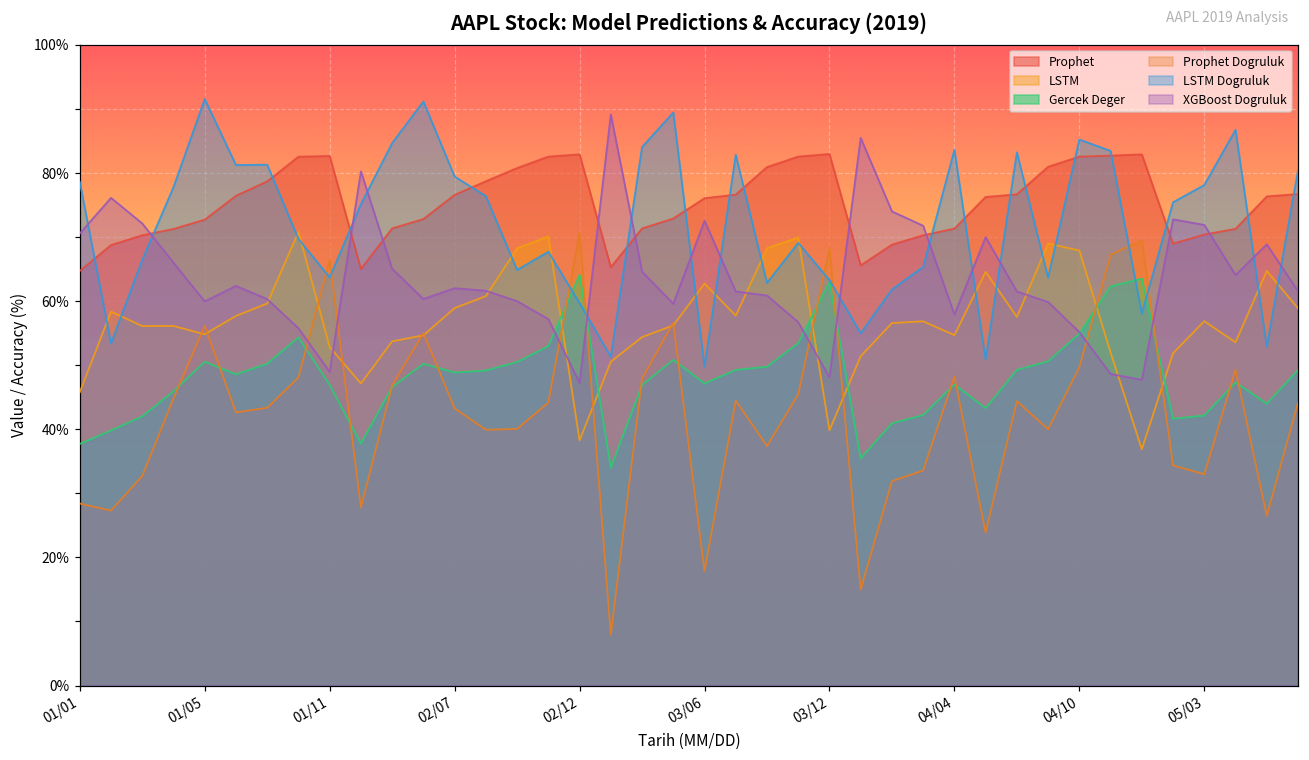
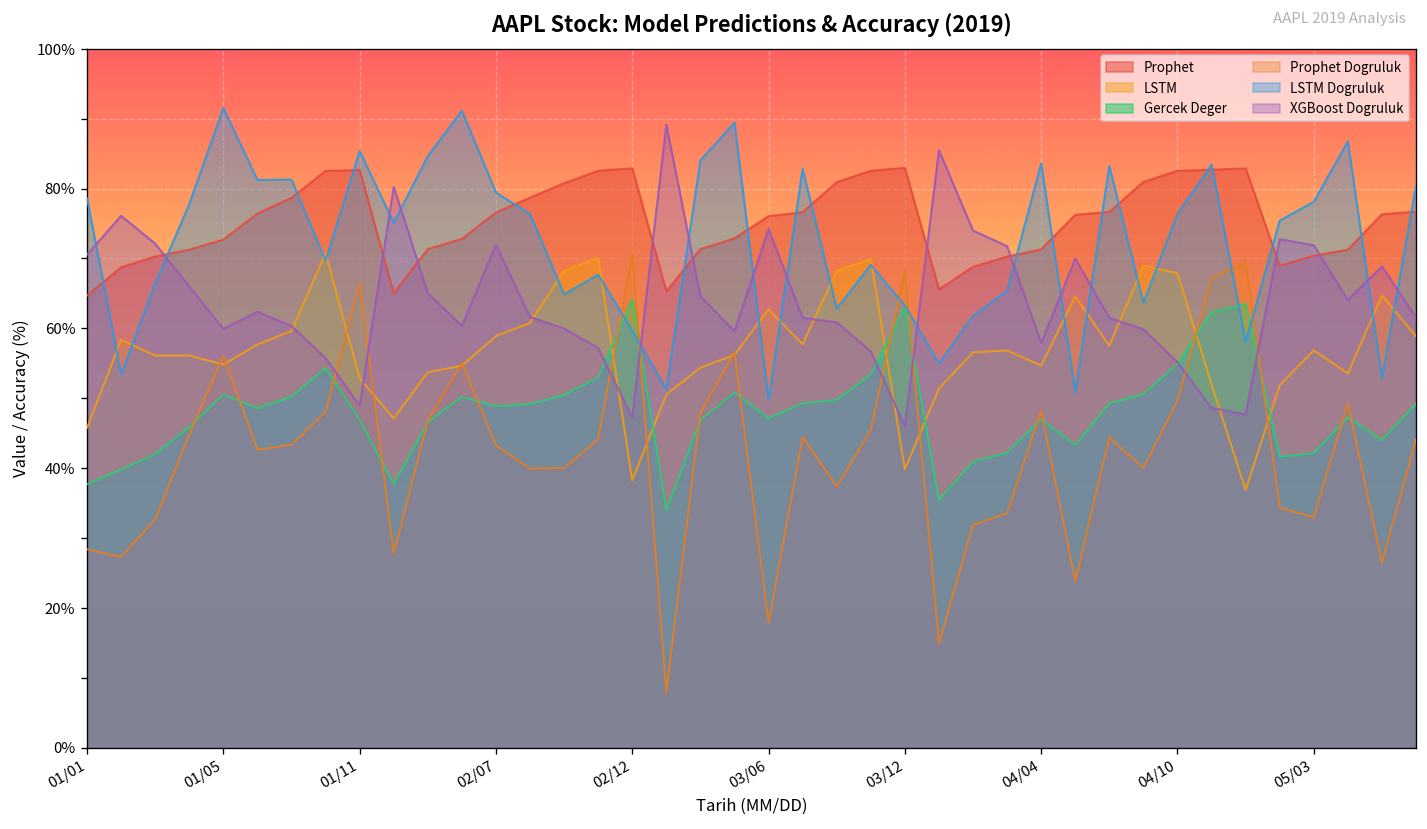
LSTM Dogruluk, 01/11: 64% -> 85%
XGBoost Dogruluk, 02/07: 62% -> 72%
XGBoost Dogruluk, 03/06: 73% -> 74%
XGBoost Dogruluk, 03/12: 48% -> 46%
LSTM Dogruluk, 04/10: 85% -> 76%
